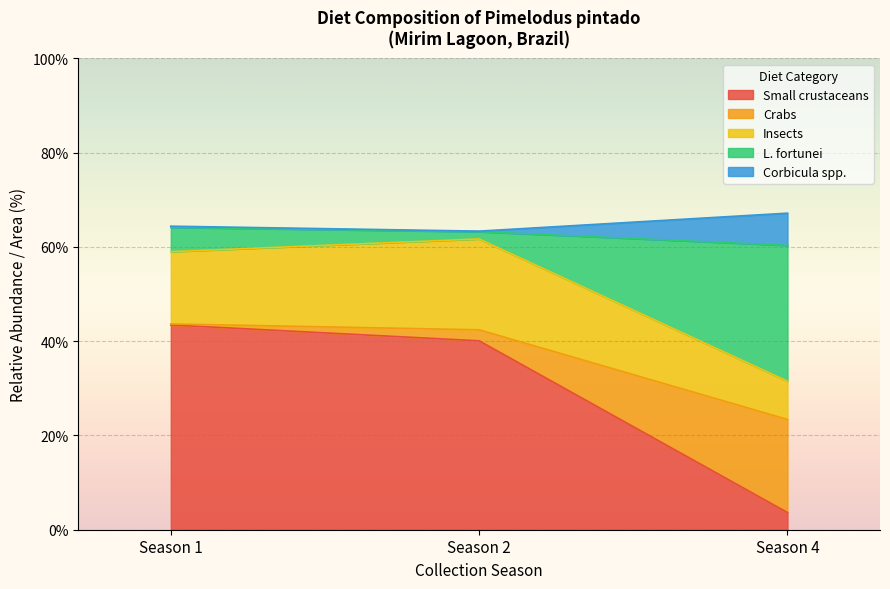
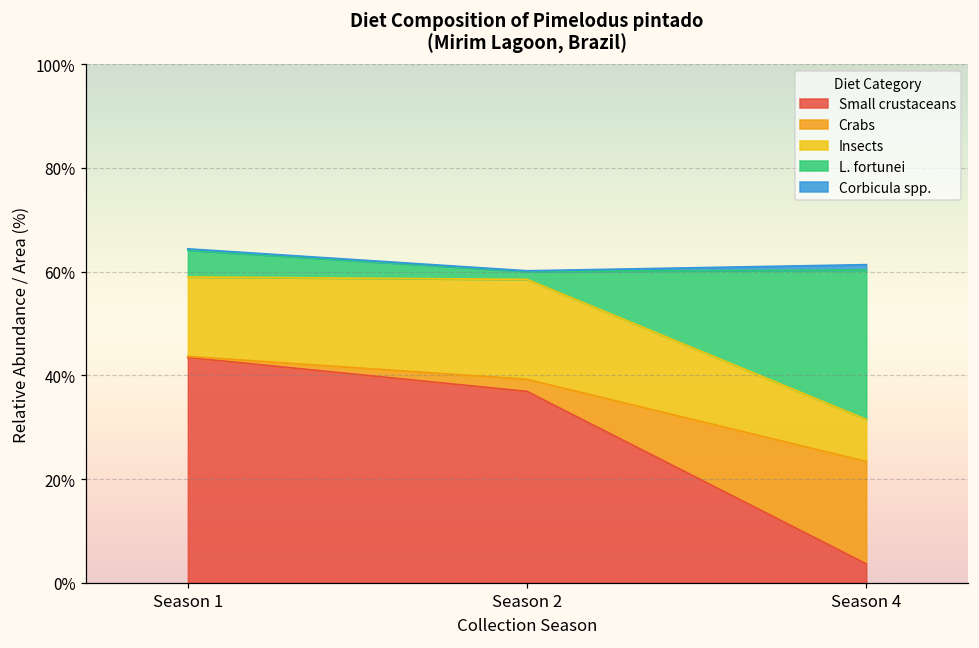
Small crustaceans, Season 2: 40% -> 37%
Corbicula spp., Season 4: 7% -> 1%
